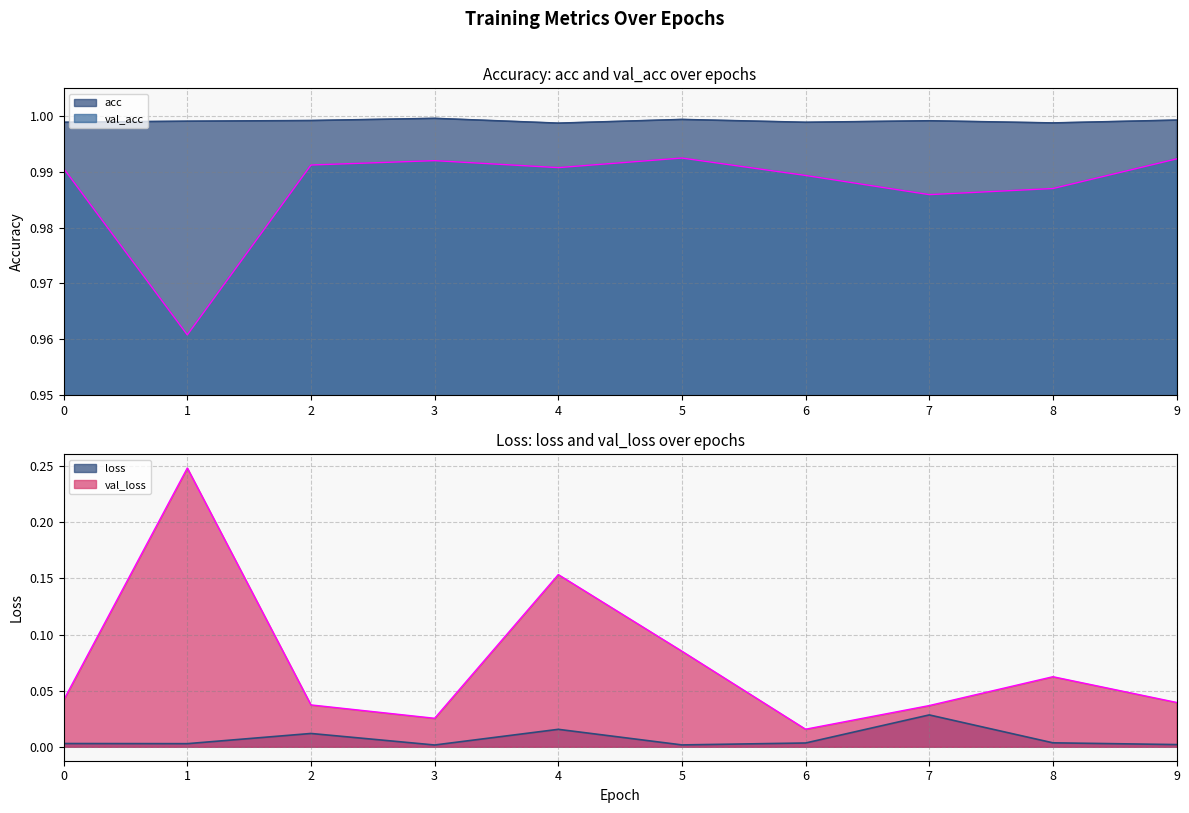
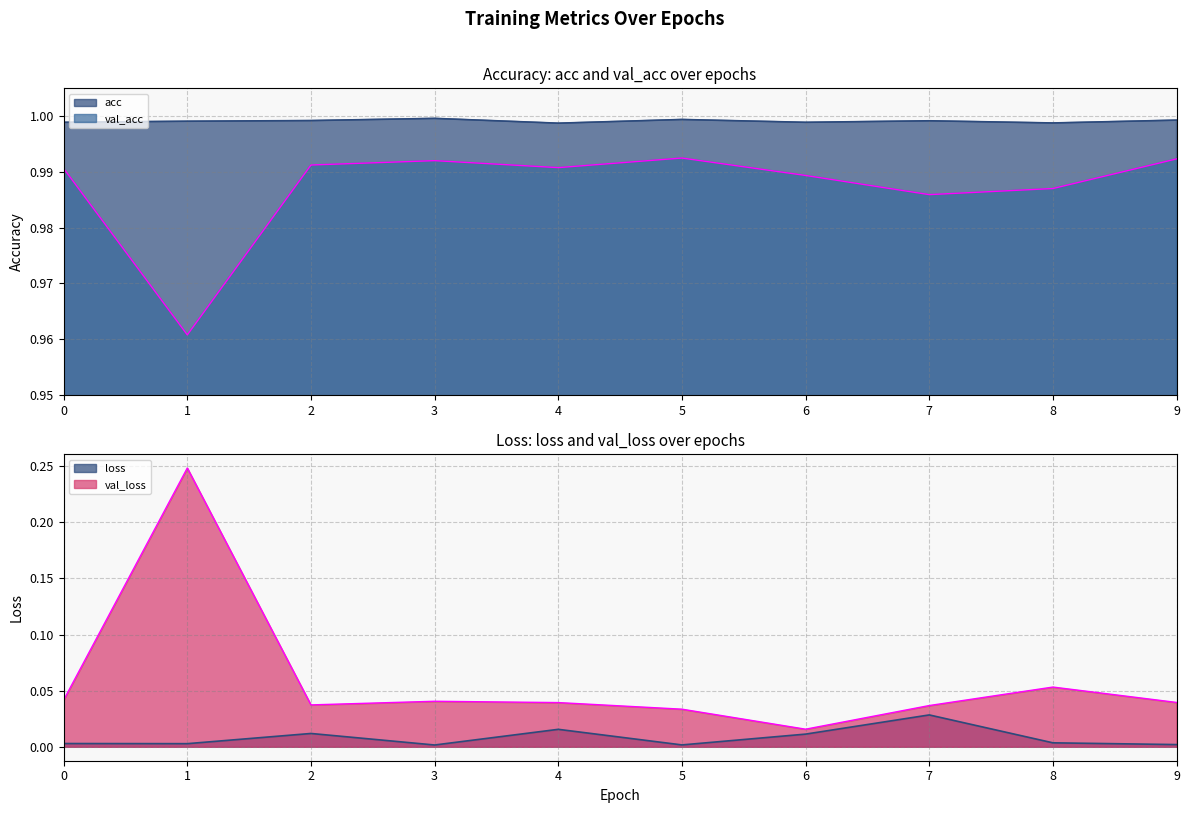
Loss: loss and val_loss over epochs, val_loss, 3: 0.025 -> 0.041
Loss: loss and val_loss over epochs, val_loss, 4: 0.153 -> 0.039
Loss: loss and val_loss over epochs, val_loss, 5: 0.085 -> 0.034
Loss: loss and val_loss over epochs, loss, 6: 0.003 -> 0.011
Loss: loss and val_loss over epochs, val_loss, 8: 0.062 -> 0.053
